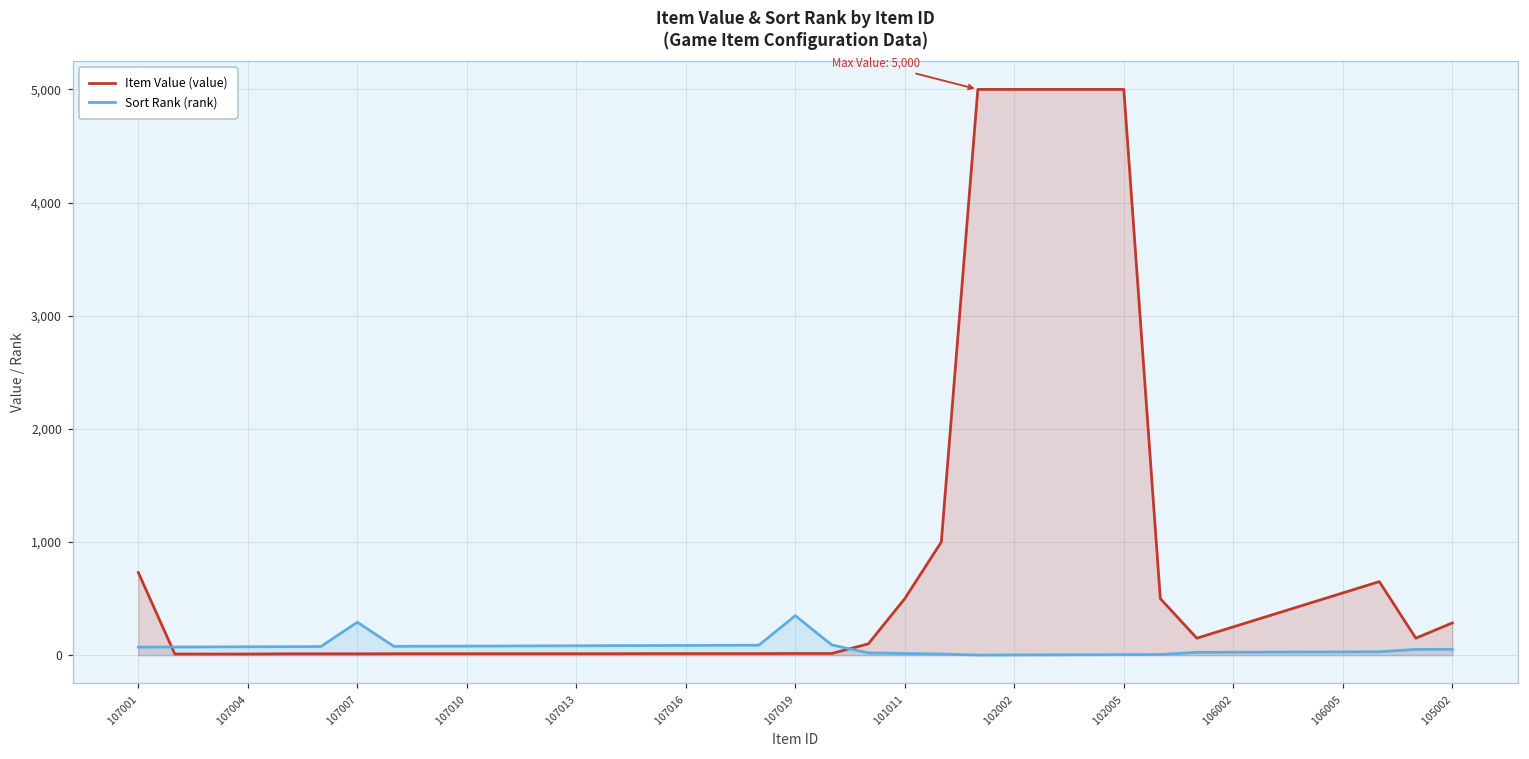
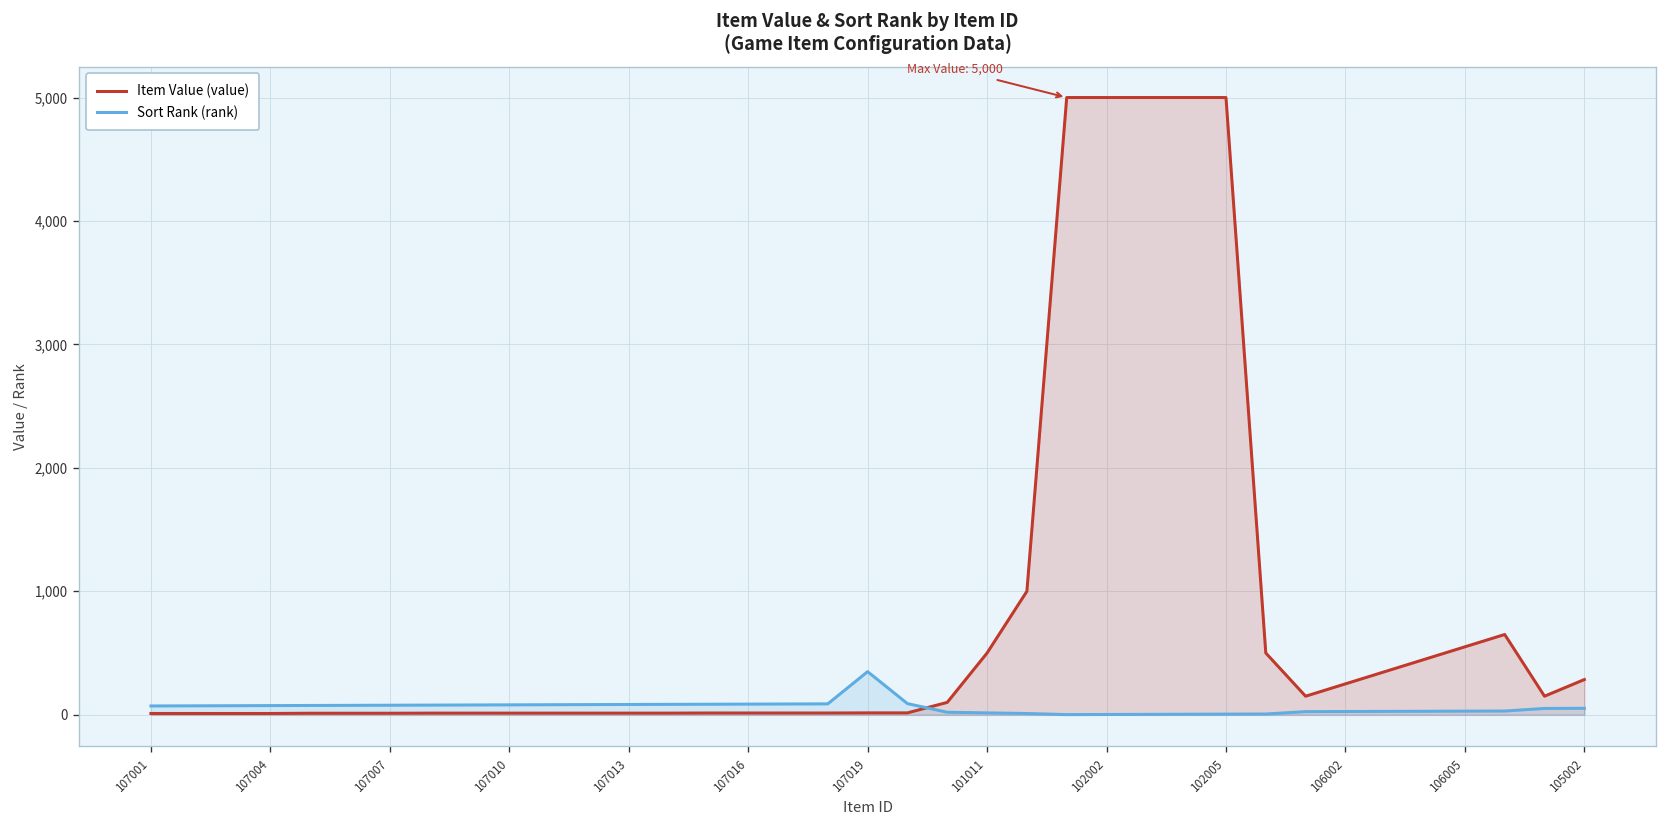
Item Value (value), 107001: 730 -> 10
Sort Rank (rank), 107007: 290 -> 80
